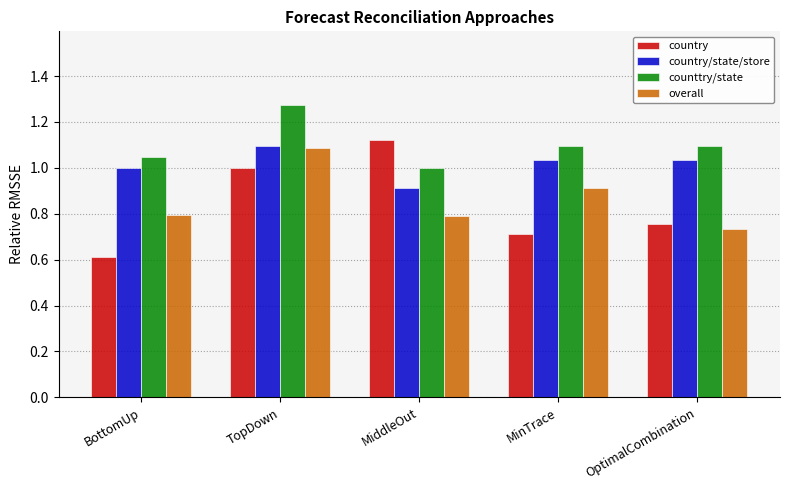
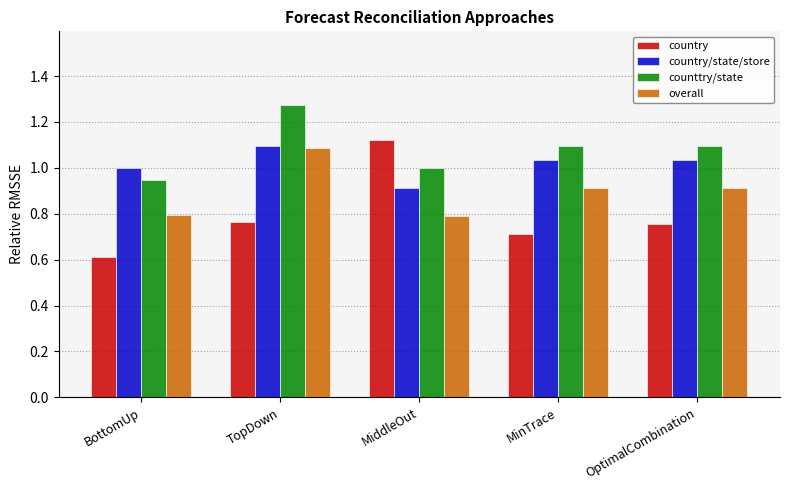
counttry/state, BottomUp: 1.05 -> 0.95
country, TopDown: 1.00 -> 0.76
overall, OptimalCombination: 0.73 -> 0.91
